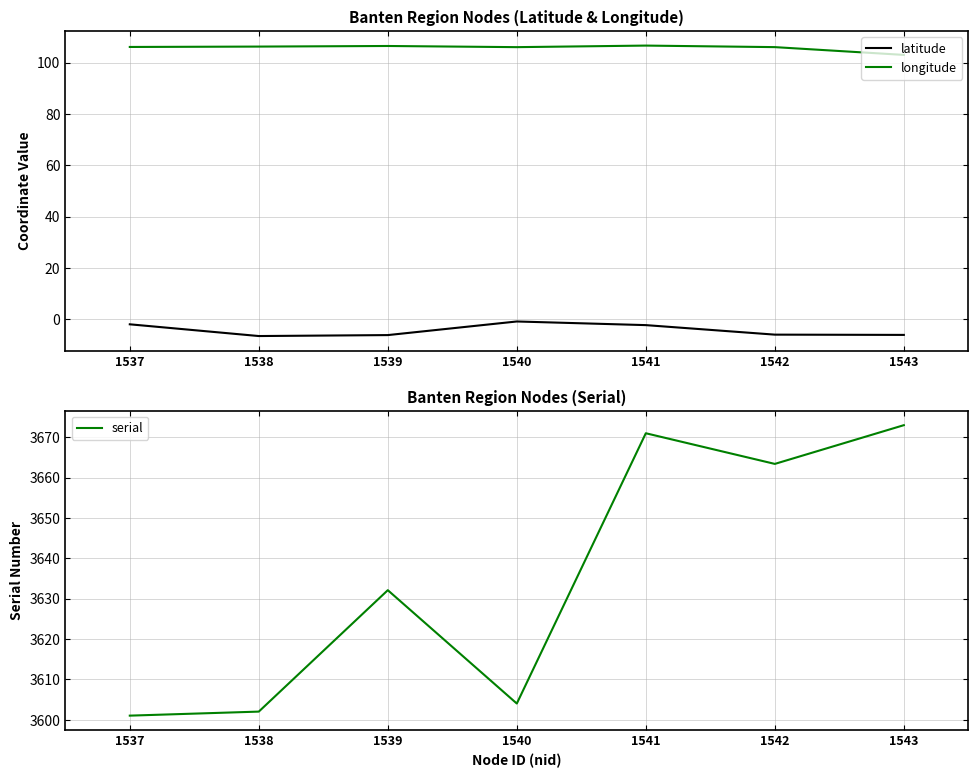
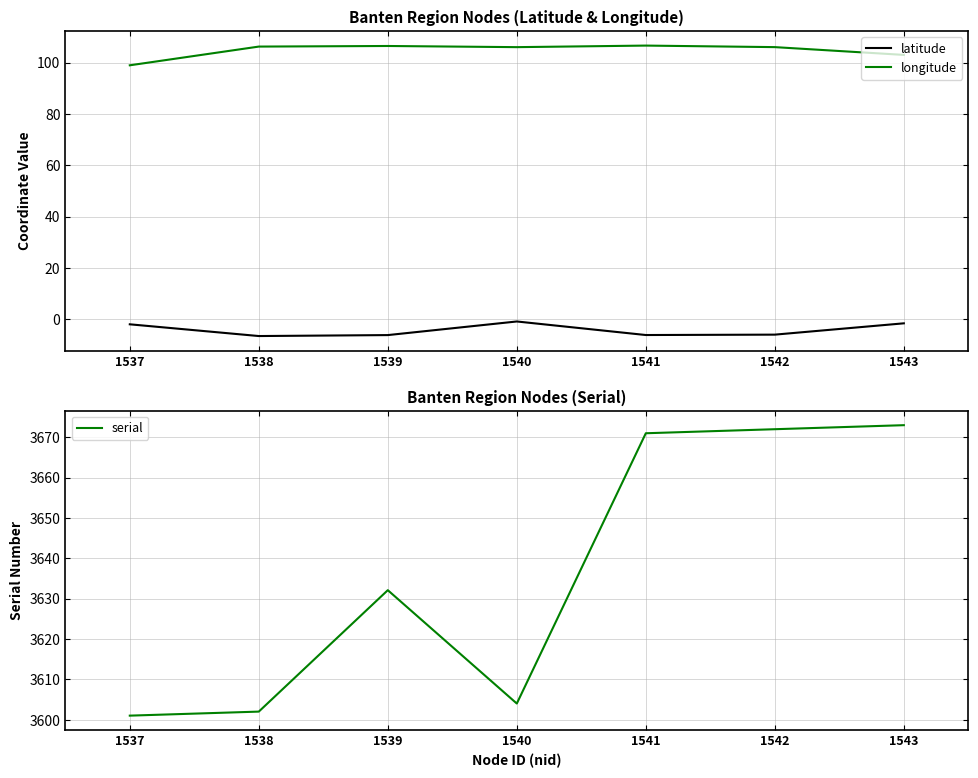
Banten Region Nodes (Latitude & Longitude), longitude, 1537: 106 -> 99
Banten Region Nodes (Latitude & Longitude), latitude, 1541: -2 -> -6
Banten Region Nodes (Latitude & Longitude), latitude, 1543: -6 -> -2
Banten Region Nodes (Serial), 1542: 3663 -> 3672
